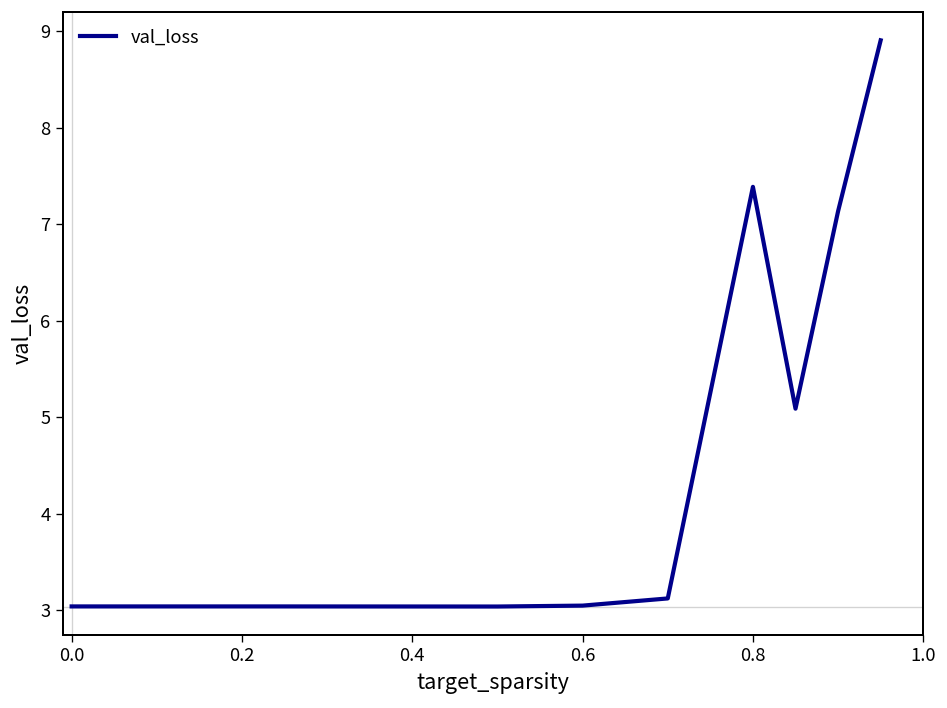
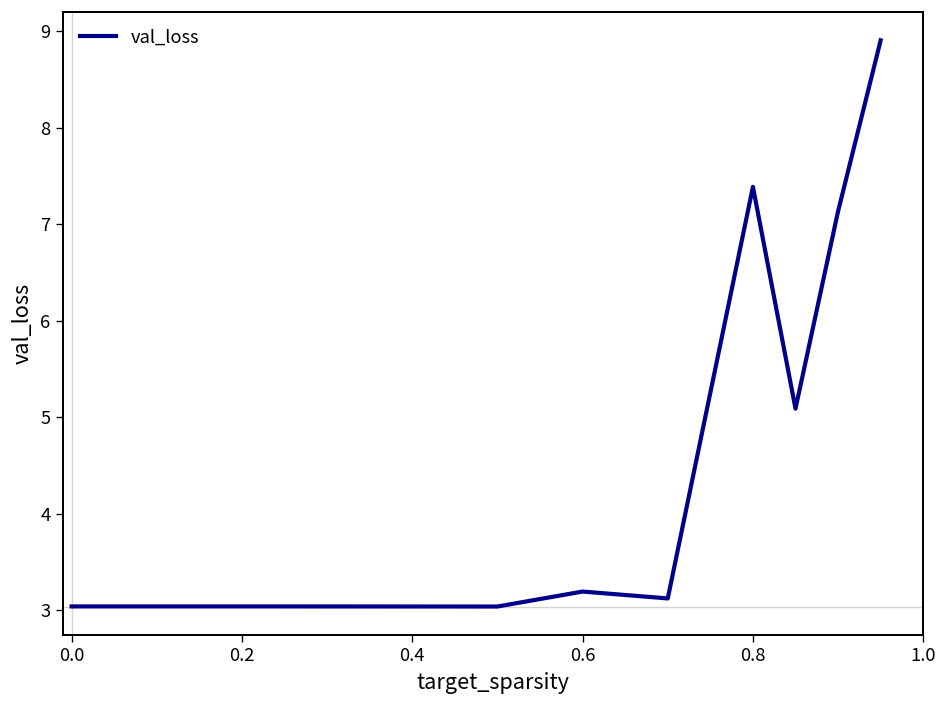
0.6: 3.0 -> 3.2
